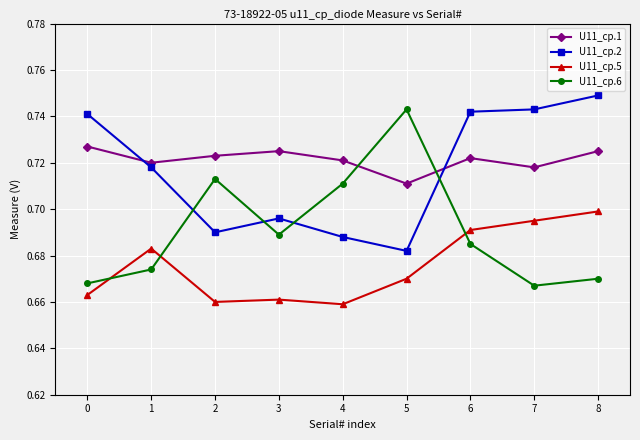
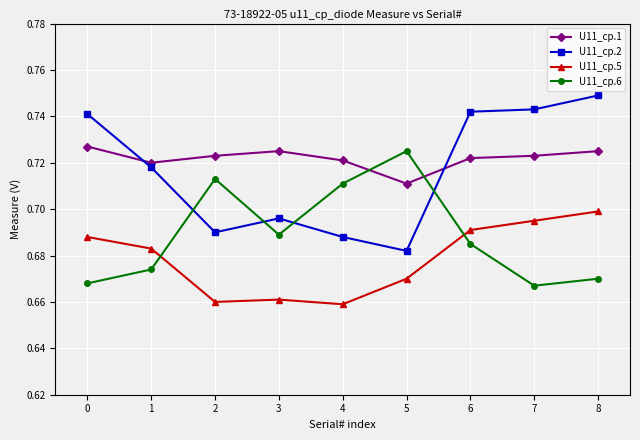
U11_cp.5, 0: 0.663 -> 0.688
U11_cp.6, 5: 0.743 -> 0.725
U11_cp.1, 7: 0.718 -> 0.723
